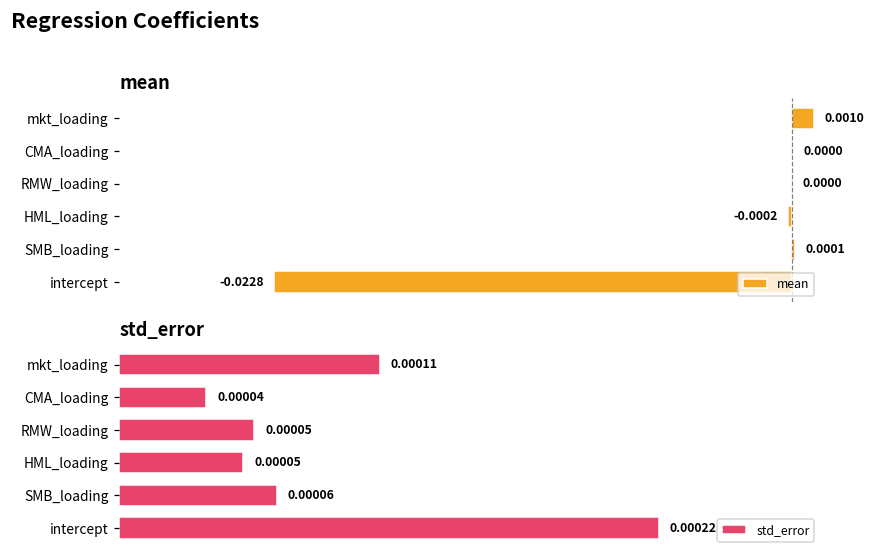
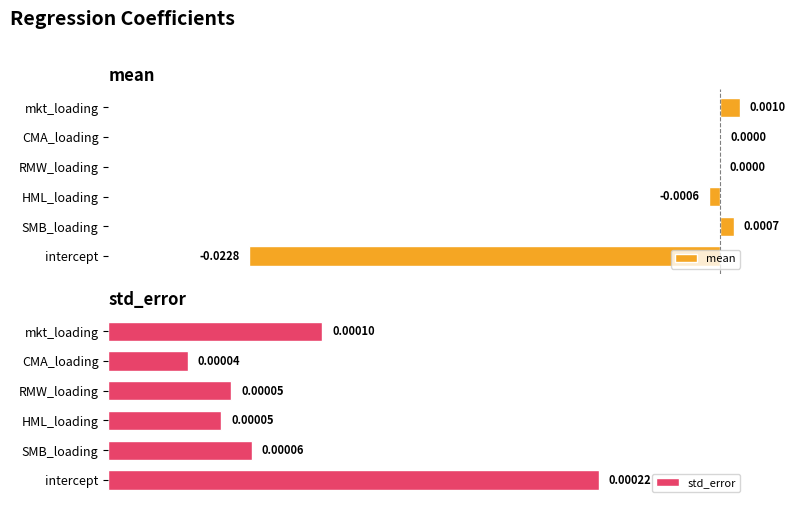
mean, HML_loading: -0.0002 -> -0.0006
mean, SMB_loading: 0.0001 -> 0.0007
std_error, mkt_loading: 0.00011 -> 0.00010
